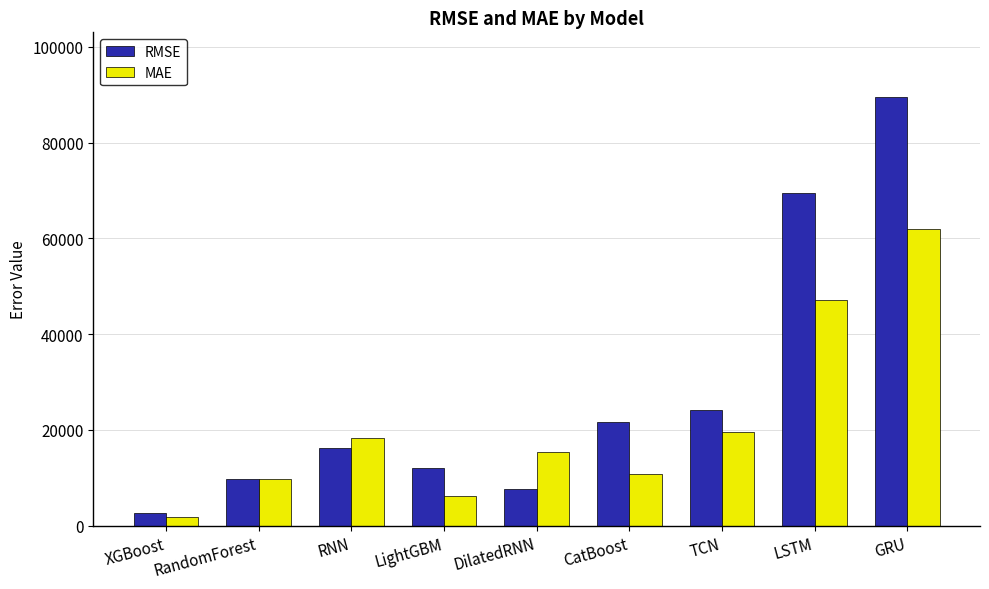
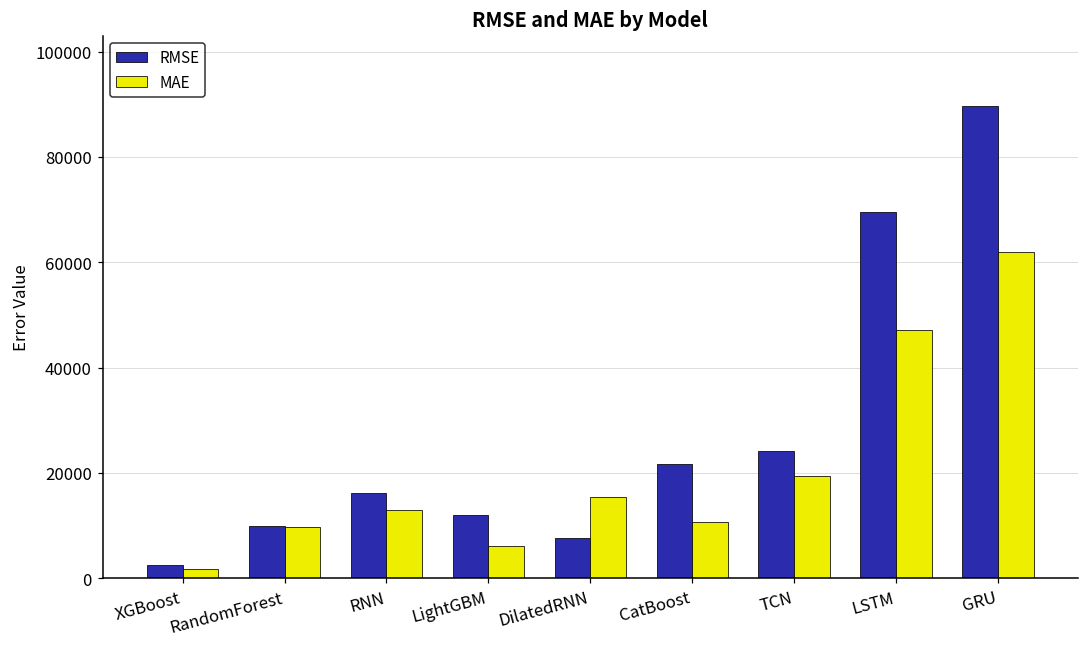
MAE, RNN: 18000 -> 13000
